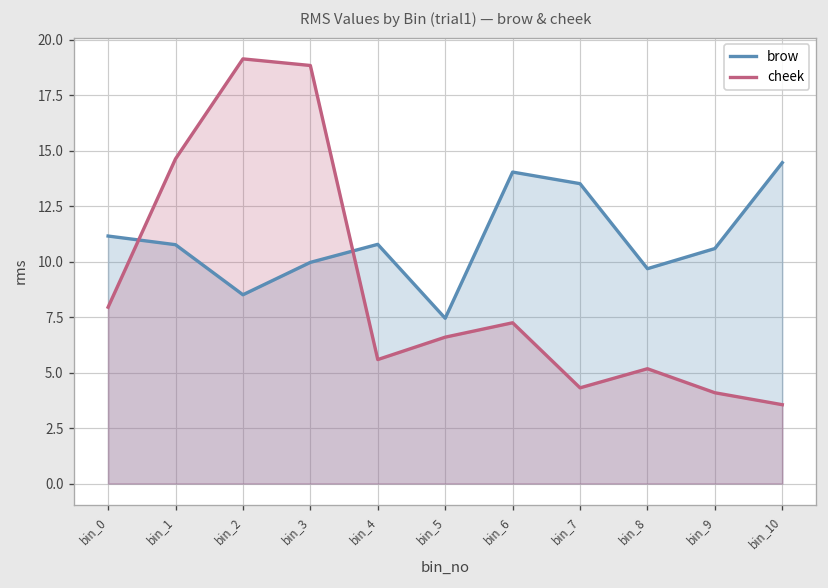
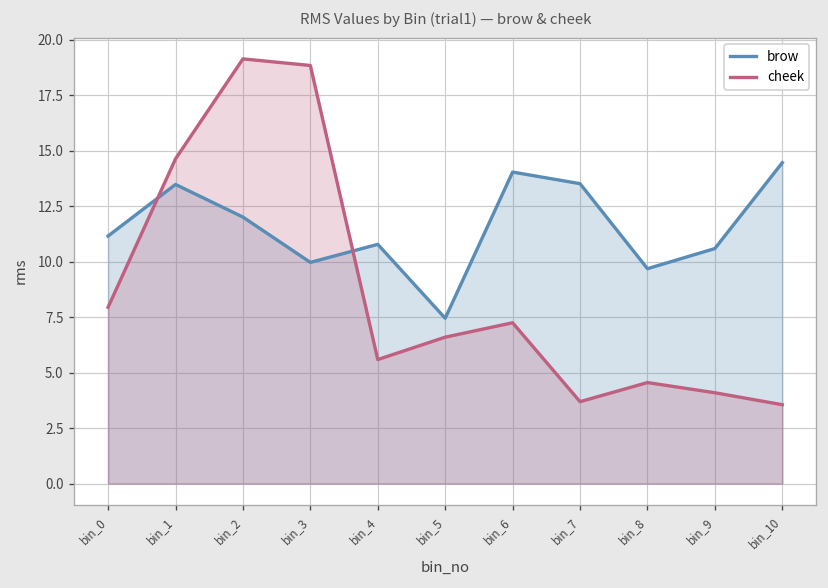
brow, bin_1: 10.8 -> 13.5
brow, bin_2: 8.5 -> 12.0
cheek, bin_7: 4.3 -> 3.7
cheek, bin_8: 5.2 -> 4.5
